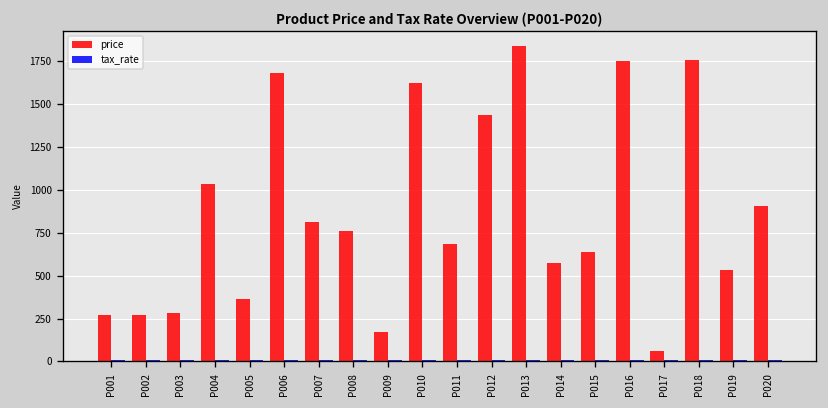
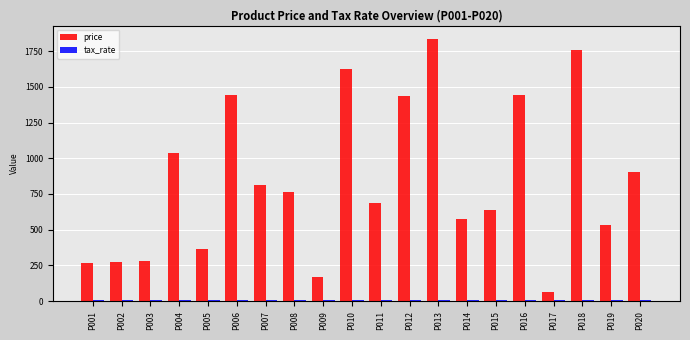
price, P006: 1680 -> 1440
price, P016: 1750 -> 1450
